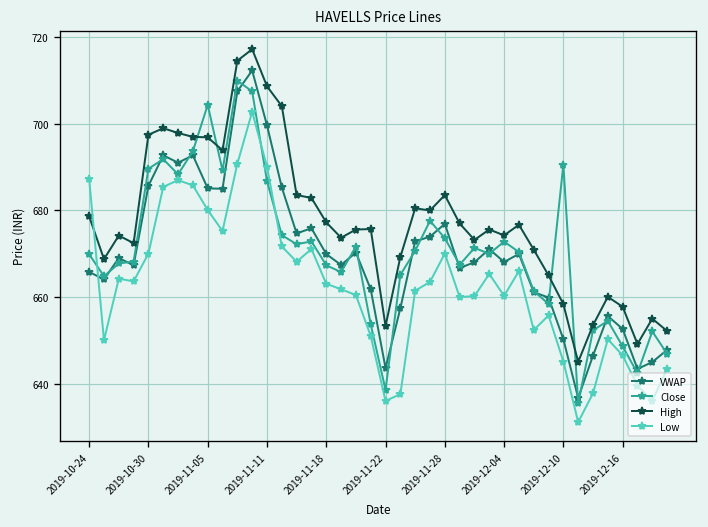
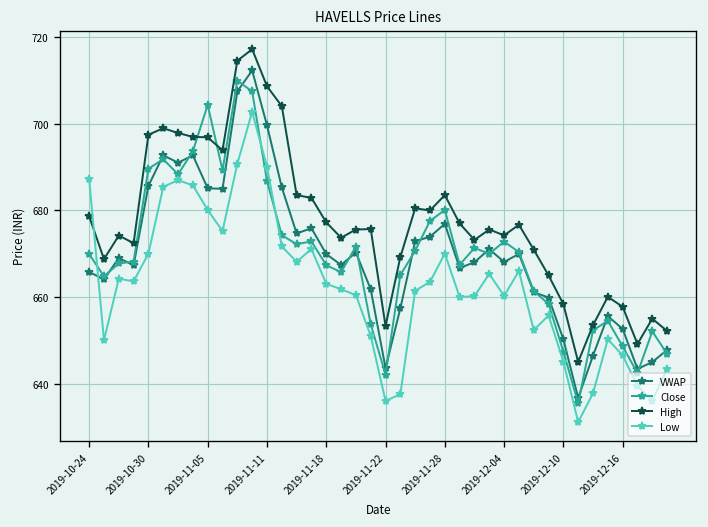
Close, 2019-11-22: 639 -> 642
Close, 2019-11-28: 674 -> 680
Close, 2019-12-10: 691 -> 647
